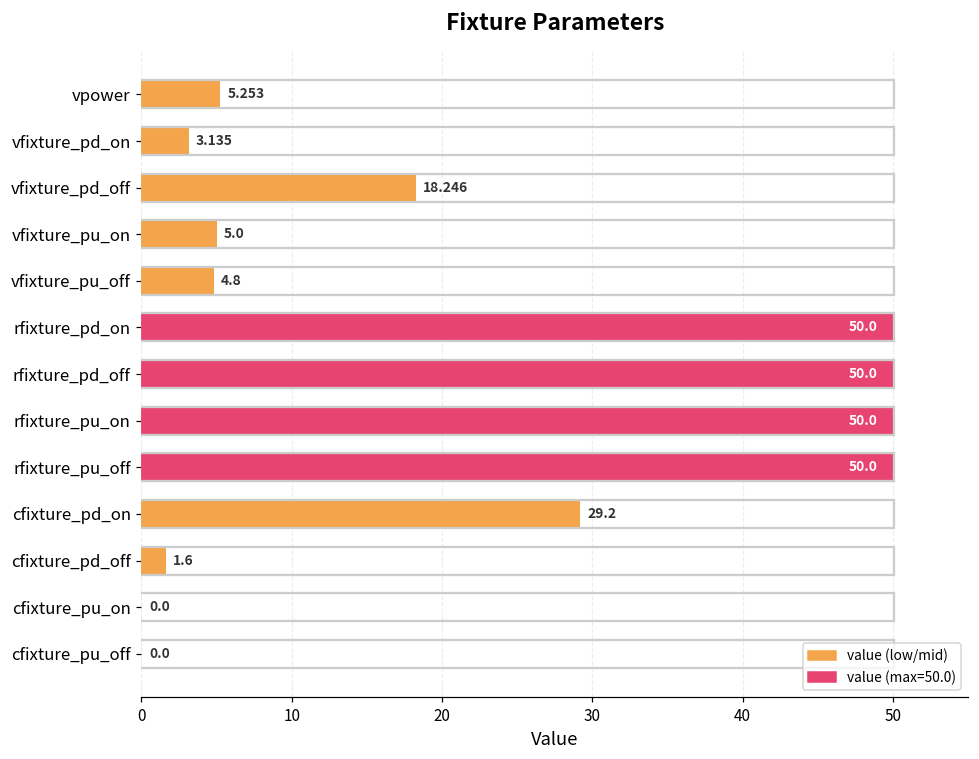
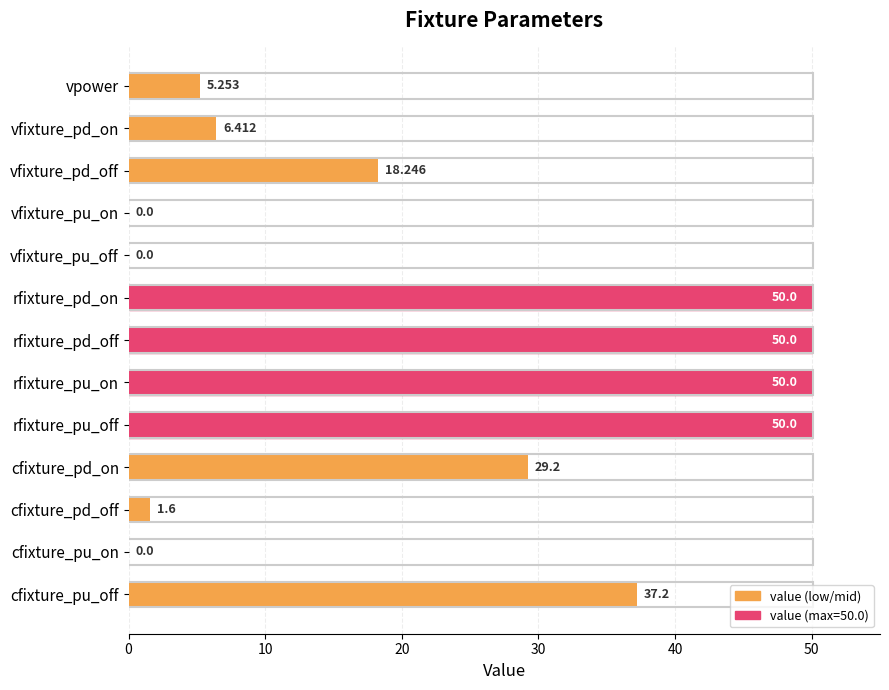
vfixture_pd_on: 3.135 -> 6.412
vfixture_pu_on: 5.0 -> 0.0
vfixture_pu_off: 4.8 -> 0.0
cfixture_pu_off: 0.0 -> 37.2
